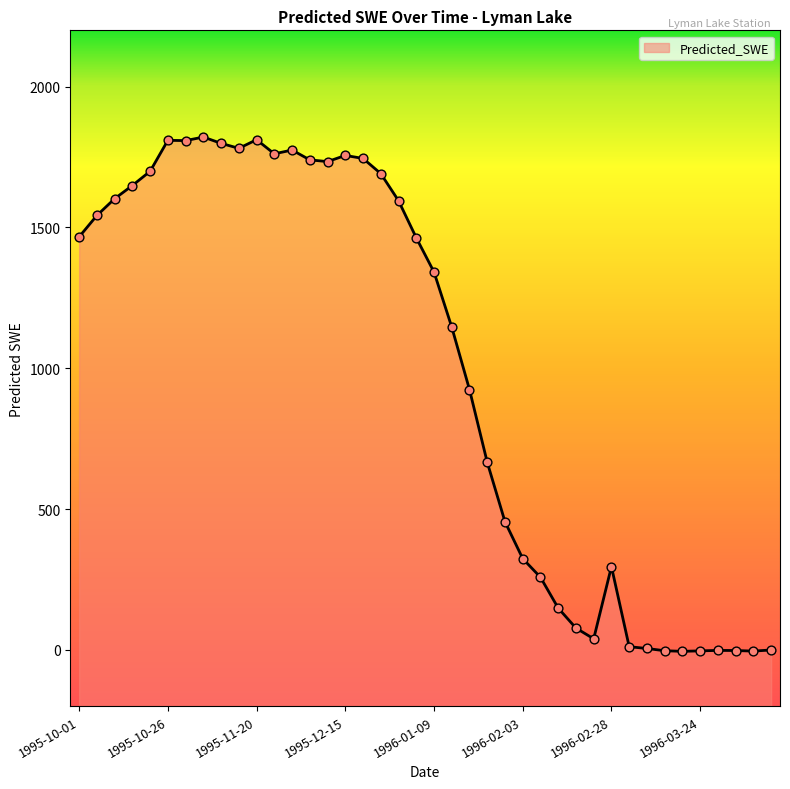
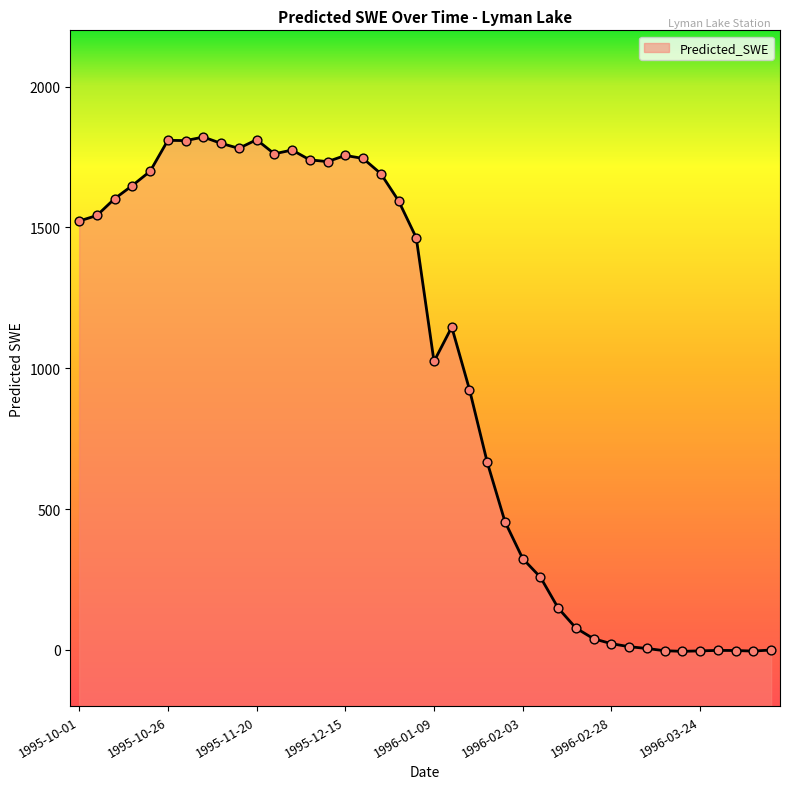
1995-10-01: 1470 -> 1520
1996-01-09: 1340 -> 1020
1996-02-28: 300 -> 20
